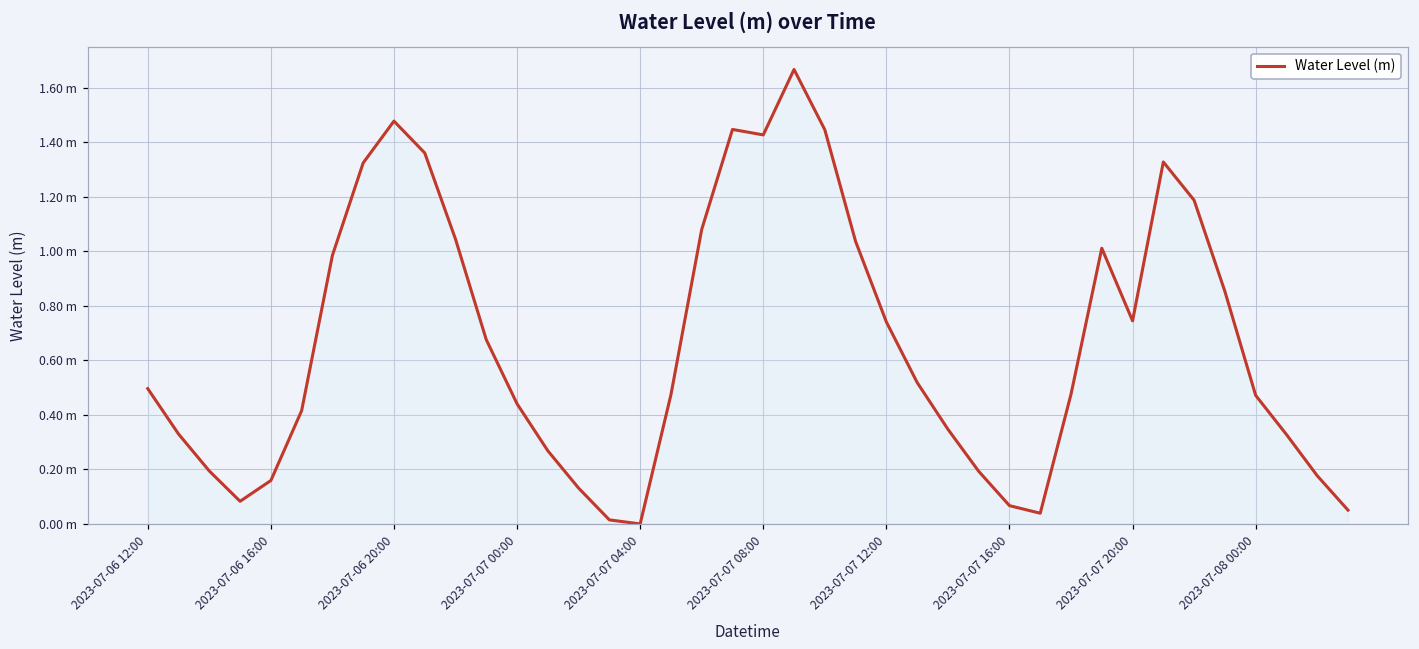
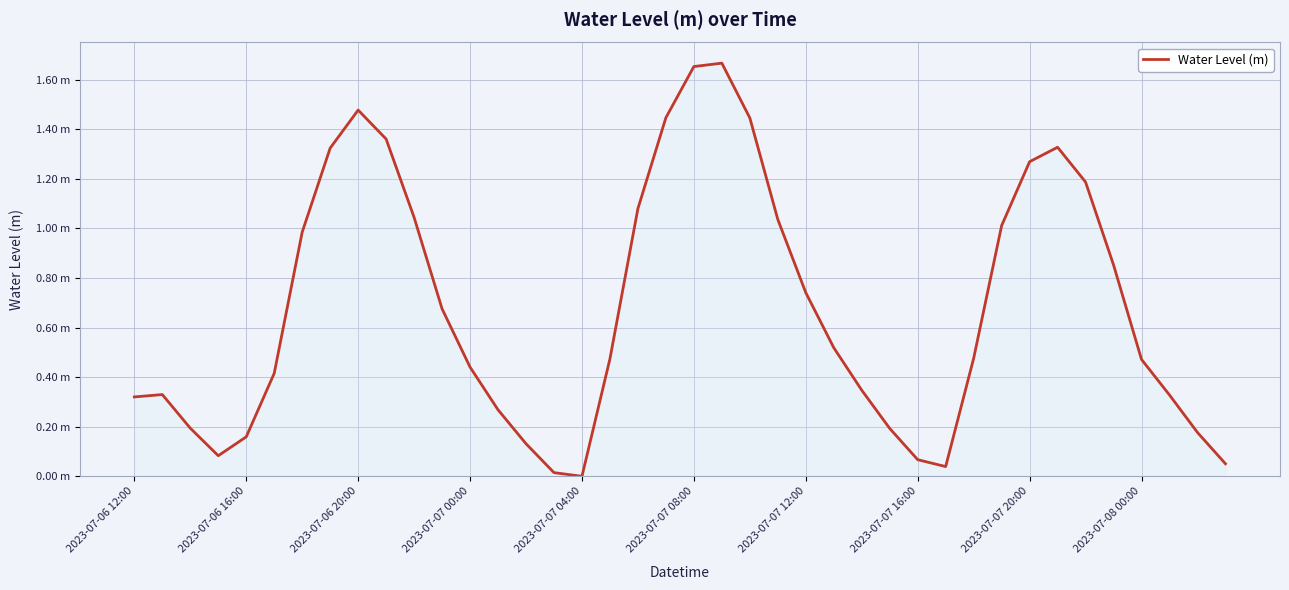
2023-07-06 12:00: 0.50 m -> 0.32 m
2023-07-07 08:00: 1.43 m -> 1.65 m
2023-07-07 20:00: 0.74 m -> 1.27 m
